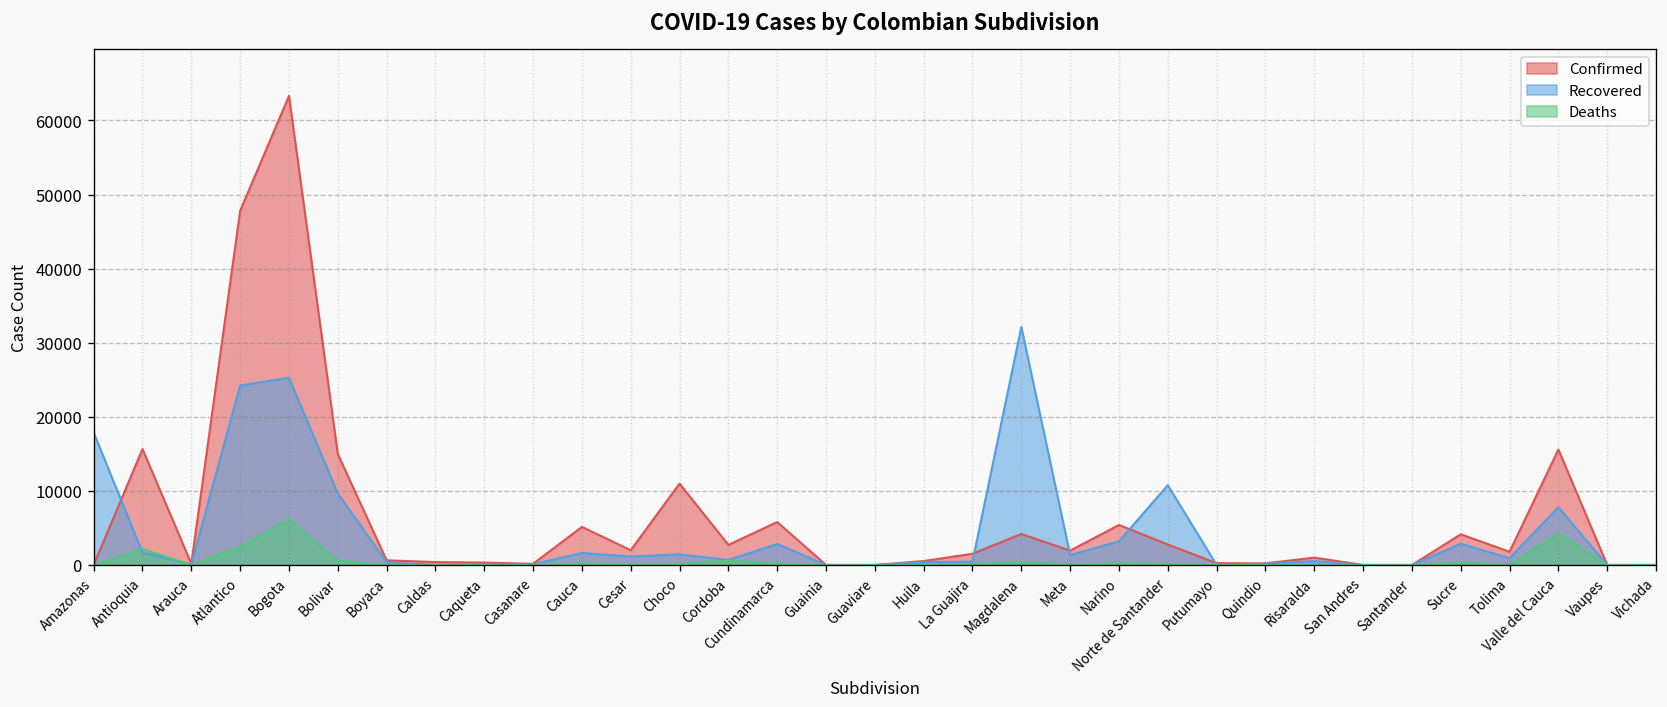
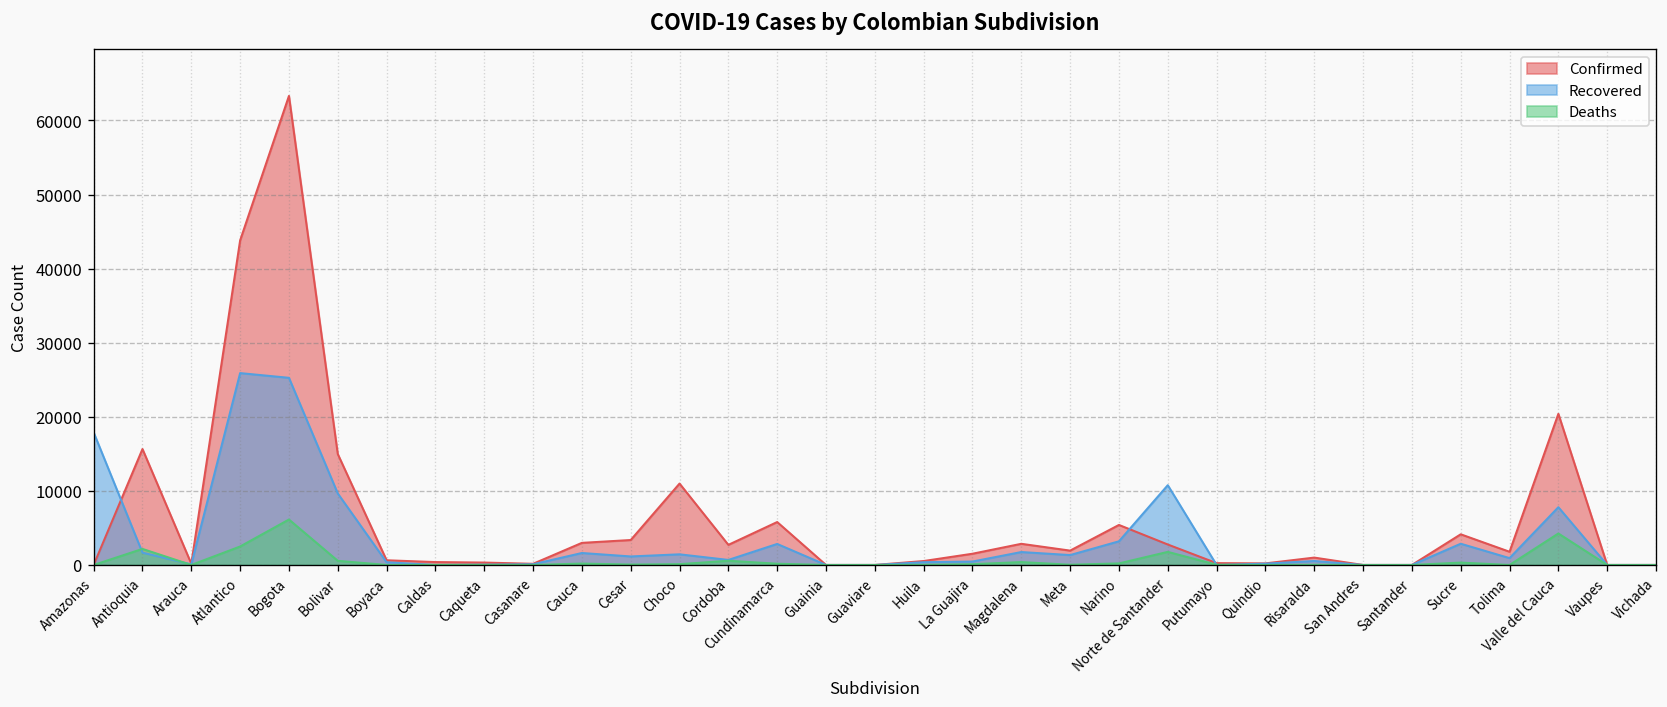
Confirmed, Atlantico: 48000 -> 44000
Recovered, Atlantico: 24000 -> 26000
Confirmed, Cauca: 5000 -> 3000
Confirmed, Cesar: 2000 -> 3000
Confirmed, Magdalena: 4000 -> 3000
Recovered, Magdalena: 32000 -> 2000
Deaths, Norte de Santander: 0 -> 2000
Confirmed, Valle del Cauca: 16000 -> 20000
